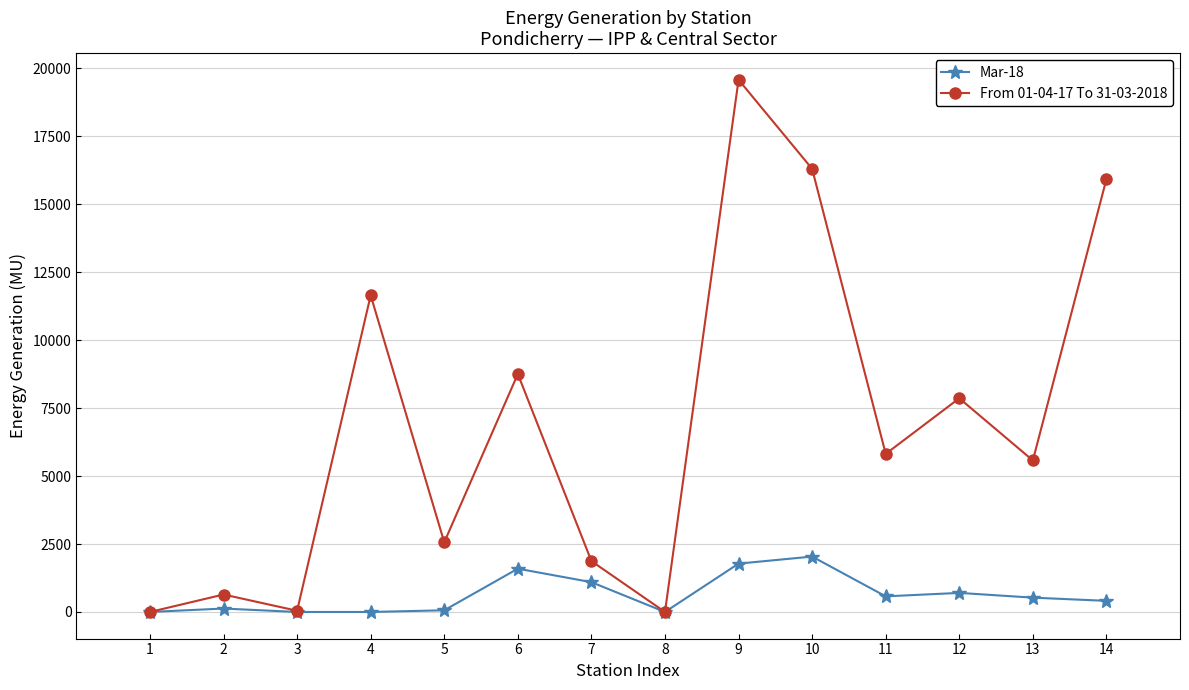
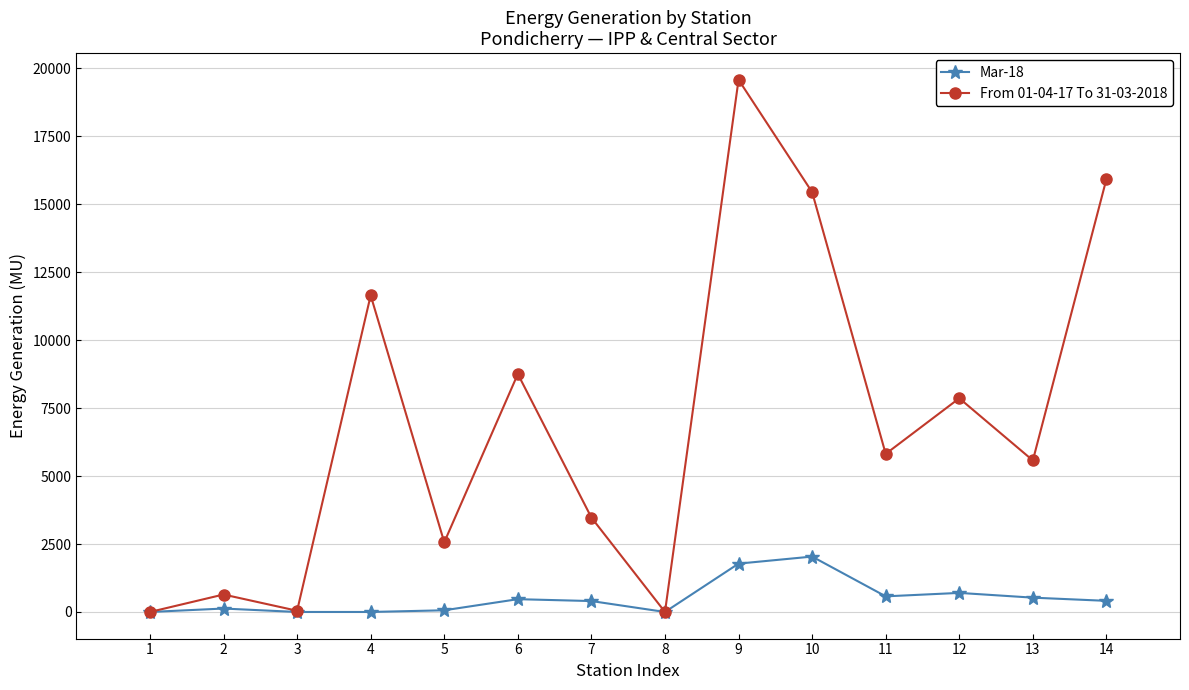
Mar-18, 6: 1600 -> 500
Mar-18, 7: 1100 -> 400
From 01-04-17 To 31-03-2018, 7: 1900 -> 3500
From 01-04-17 To 31-03-2018, 10: 16300 -> 15400
